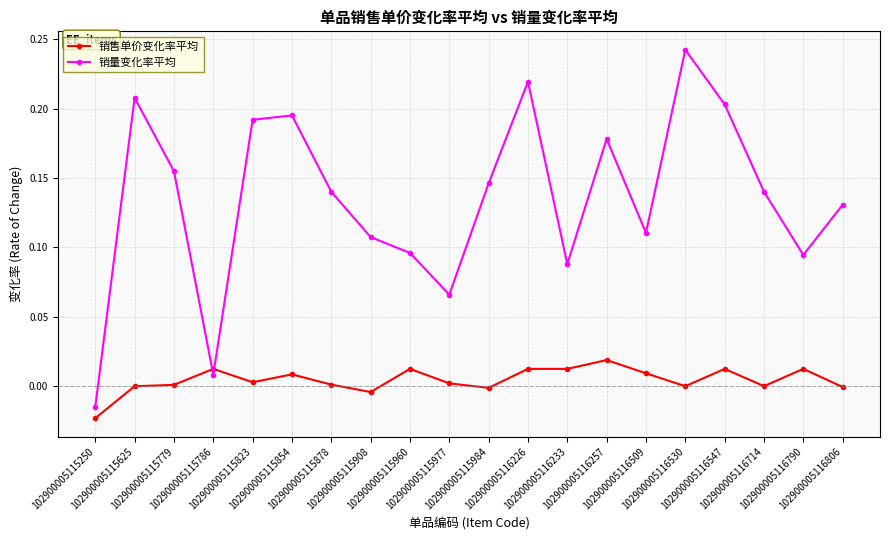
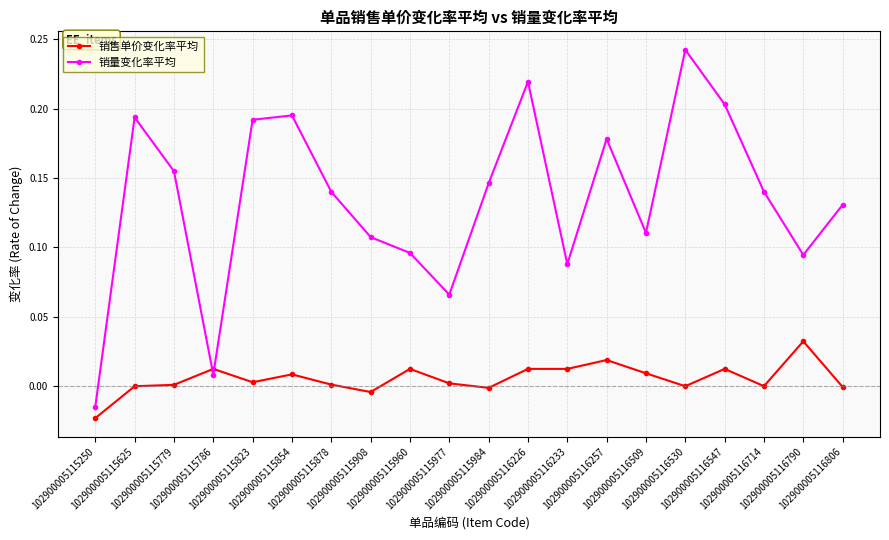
销量变化率平均, 102900005115625: 0.208 -> 0.194
销售单价变化率平均, 102900005116790: 0.012 -> 0.032
